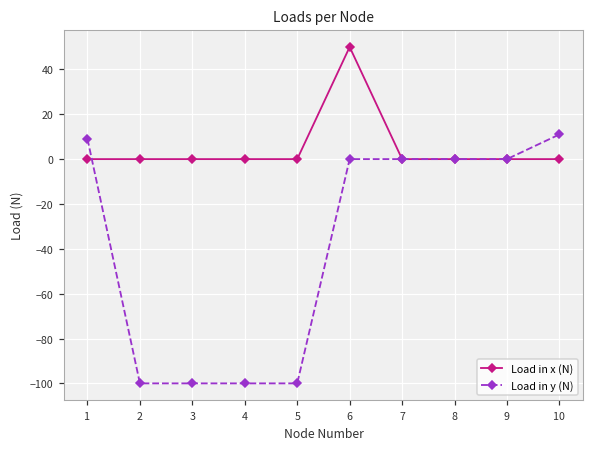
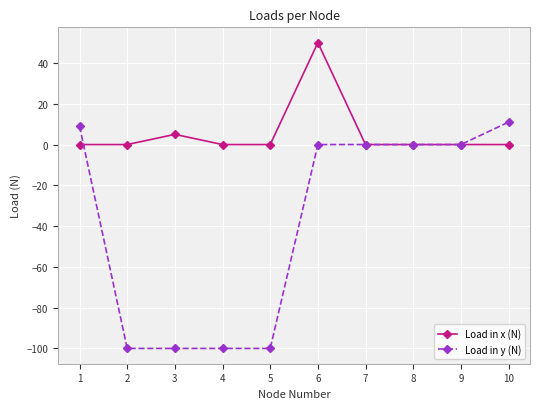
Load in x (N), 3: 0 -> 5
